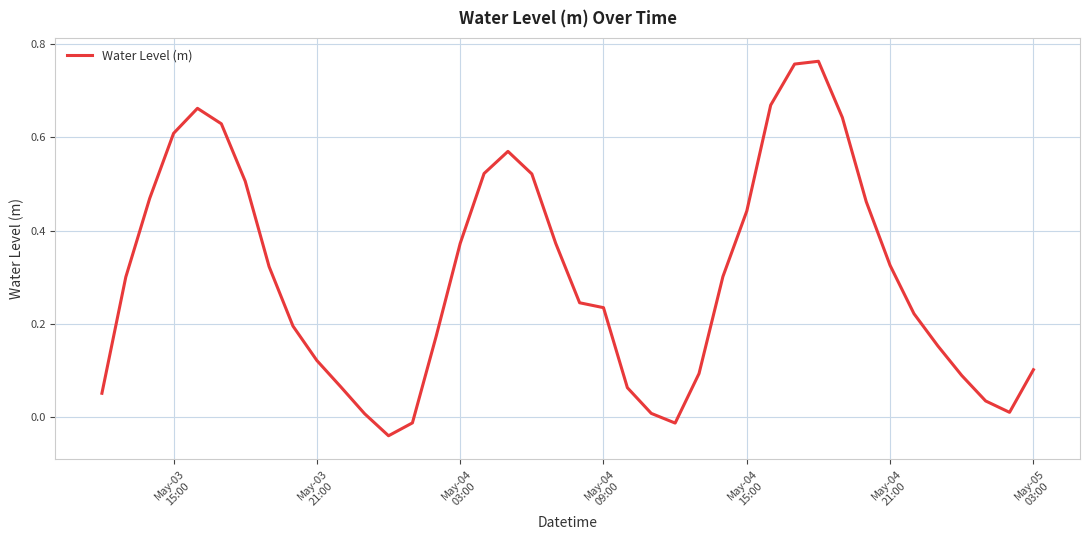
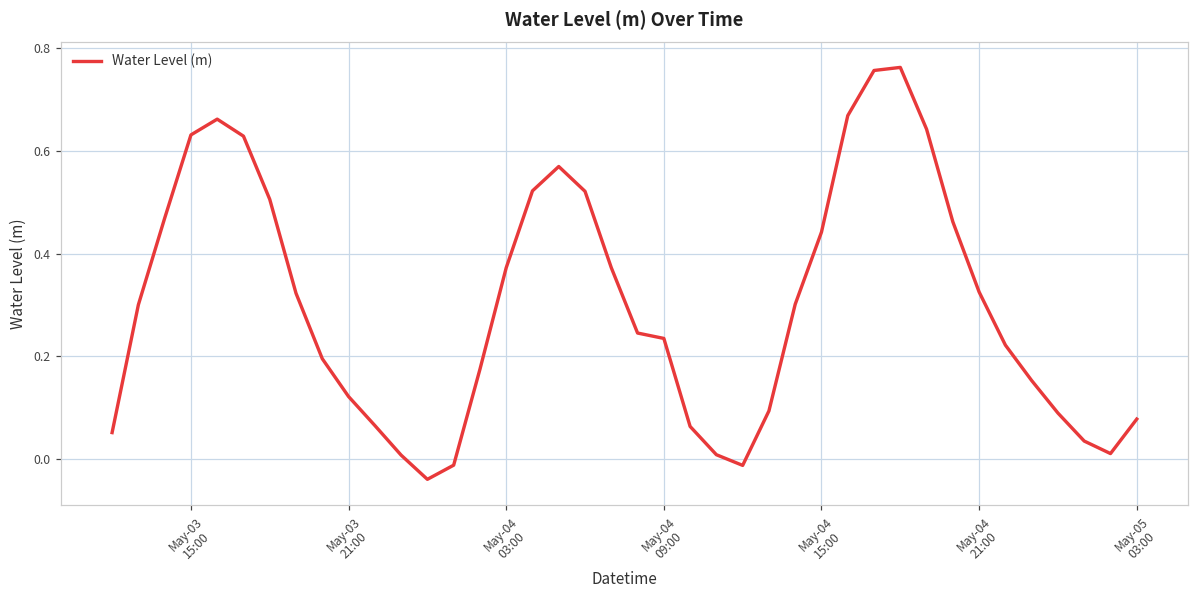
May-03 15:00: 0.61 -> 0.63
May-05 03:00: 0.10 -> 0.08
